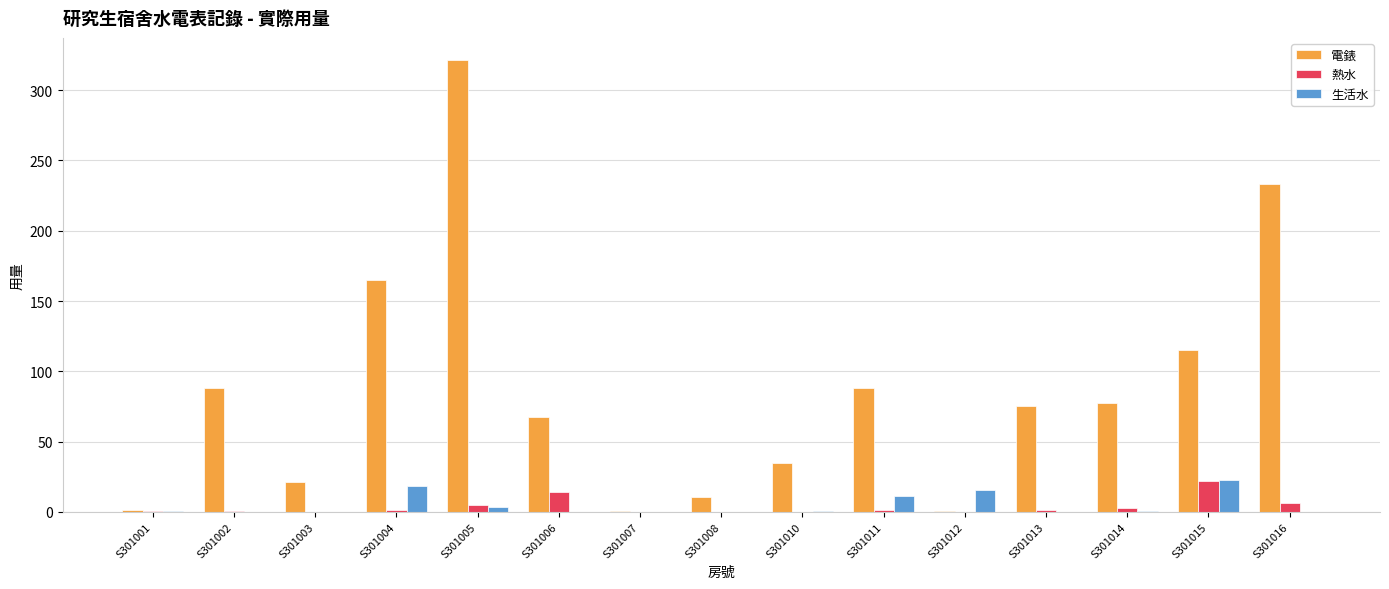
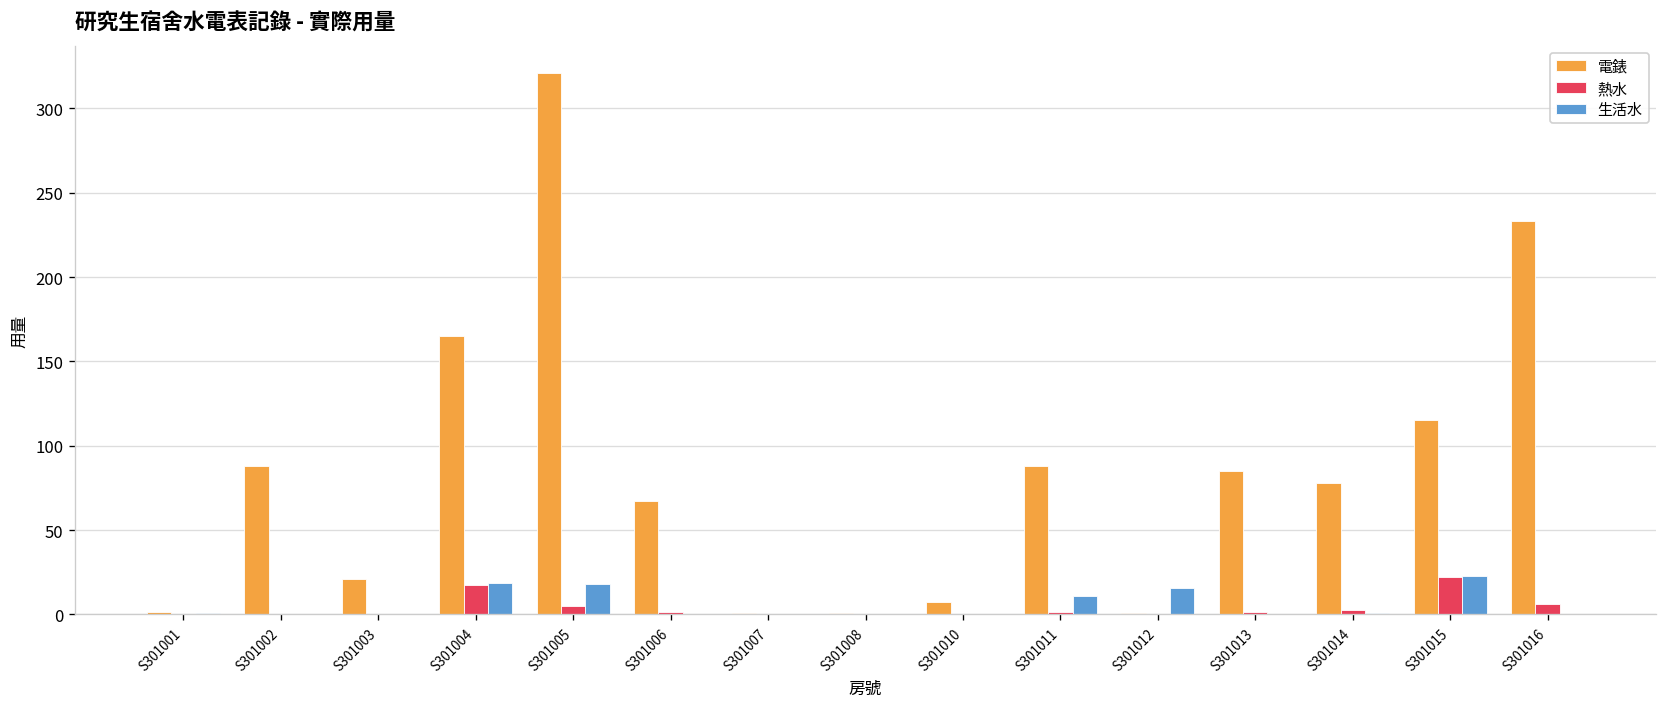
熱水, S301004: 2 -> 18
生活水, S301005: 3 -> 18
熱水, S301006: 14 -> 1
電錶, S301008: 11 -> 1
電錶, S301010: 35 -> 7
電錶, S301013: 75 -> 85
